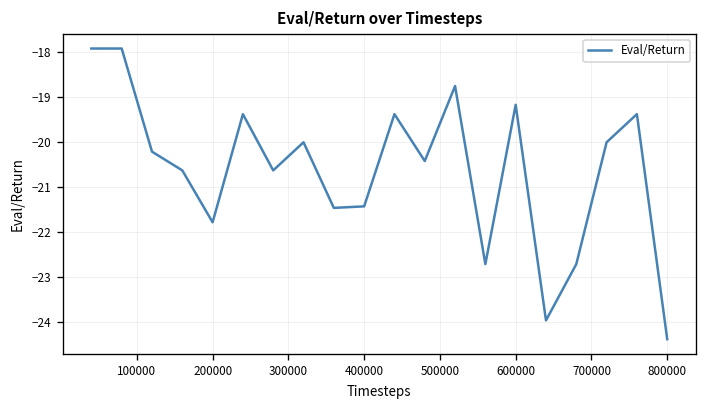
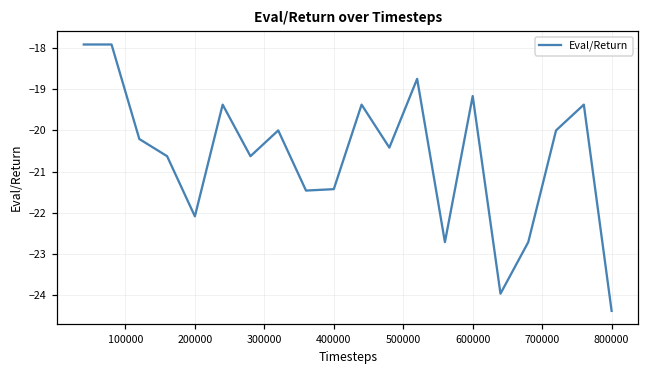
200000: -21.8 -> -22.1
